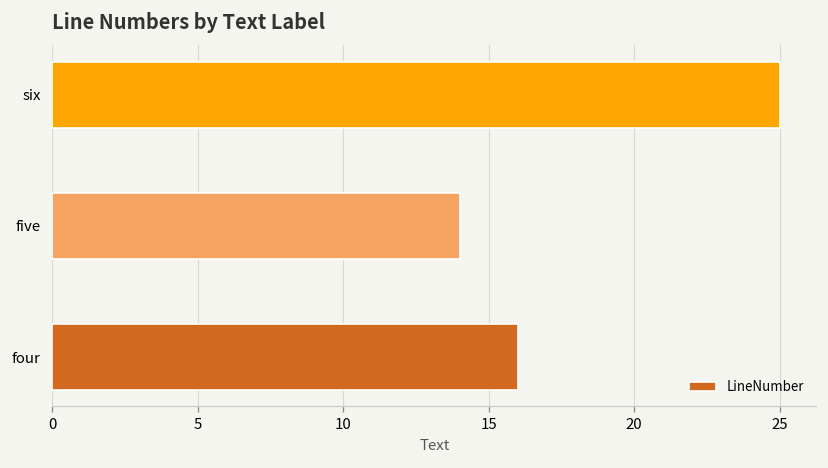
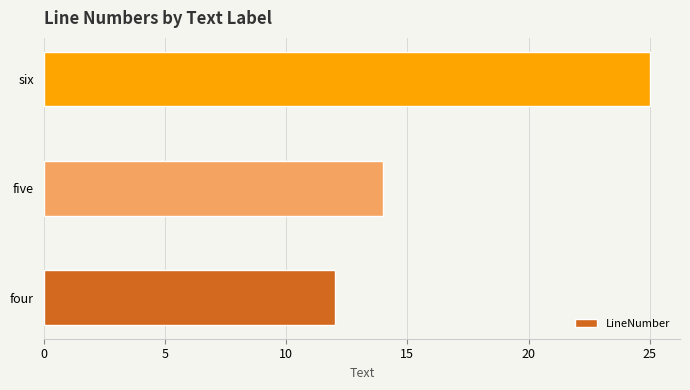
four: 16 -> 12
